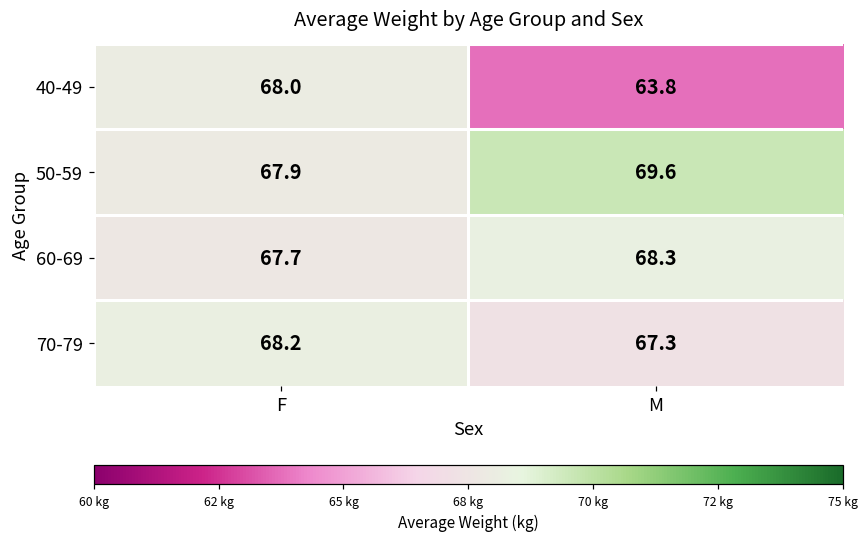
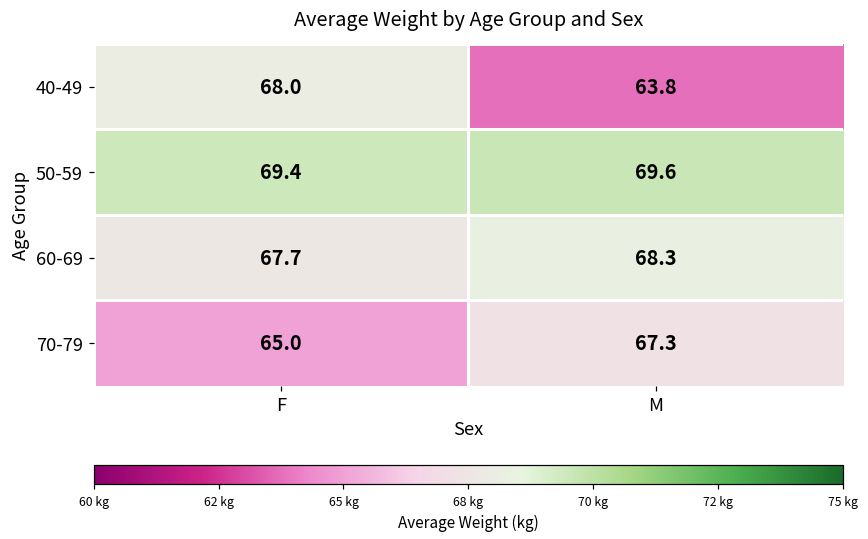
50-59, F: 67.9 -> 69.4
70-79, F: 68.2 -> 65.0
